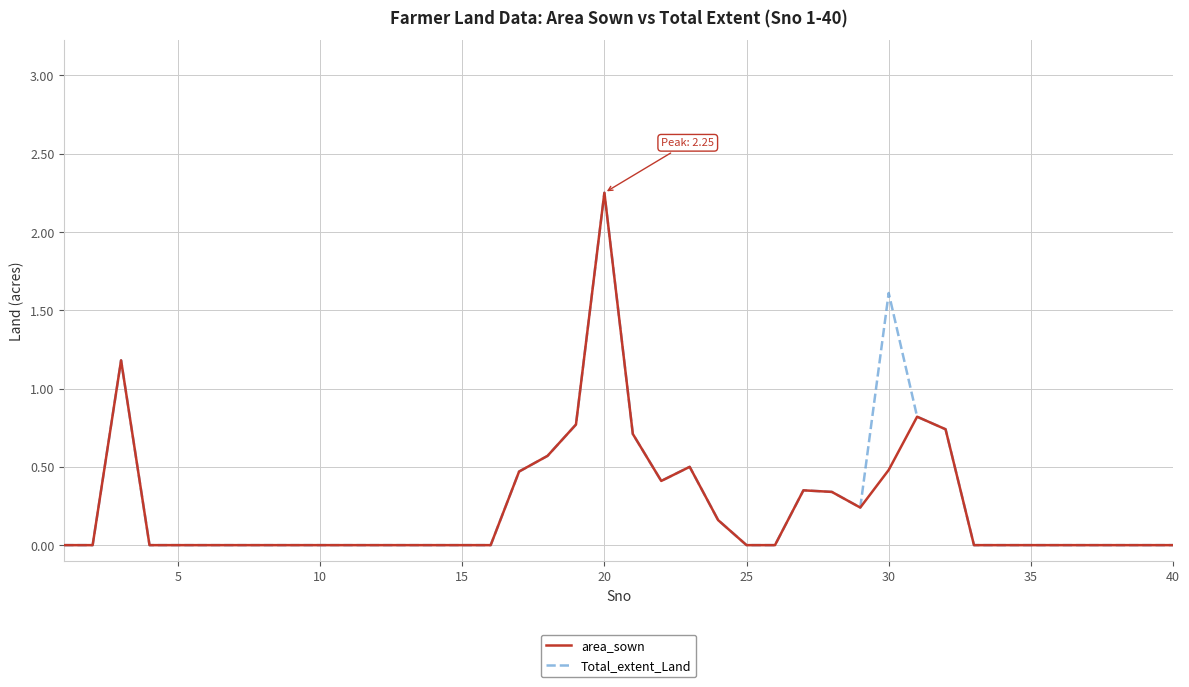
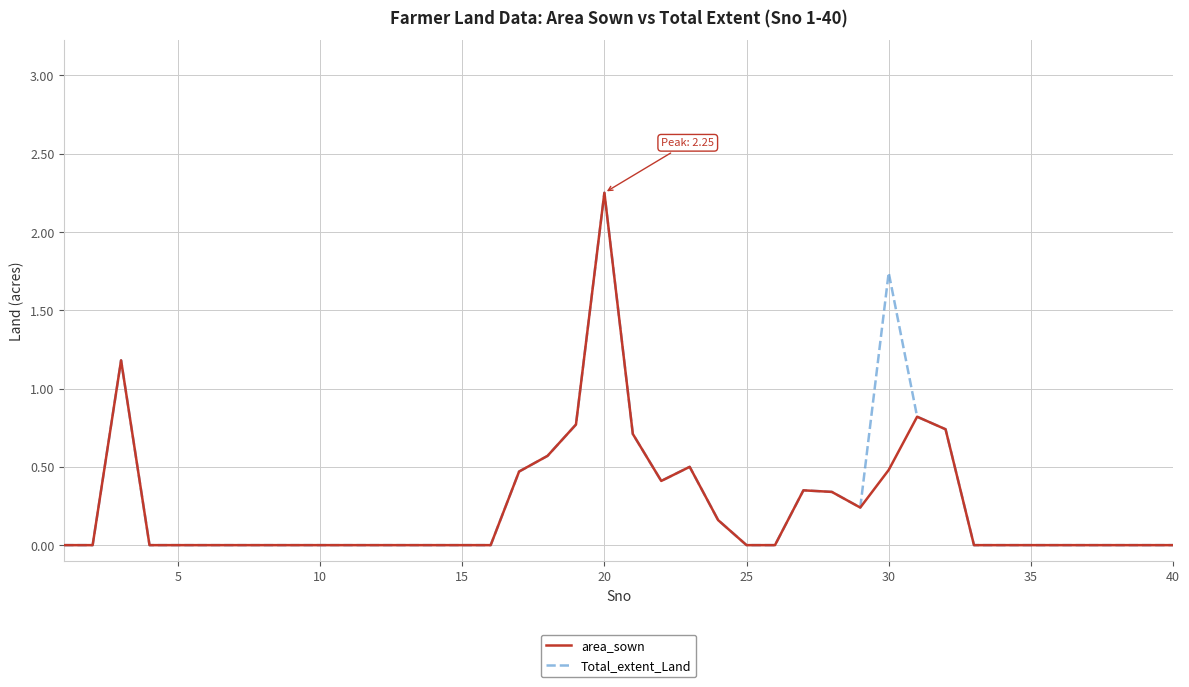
Total_extent_Land, 30: 1.61 -> 1.74
